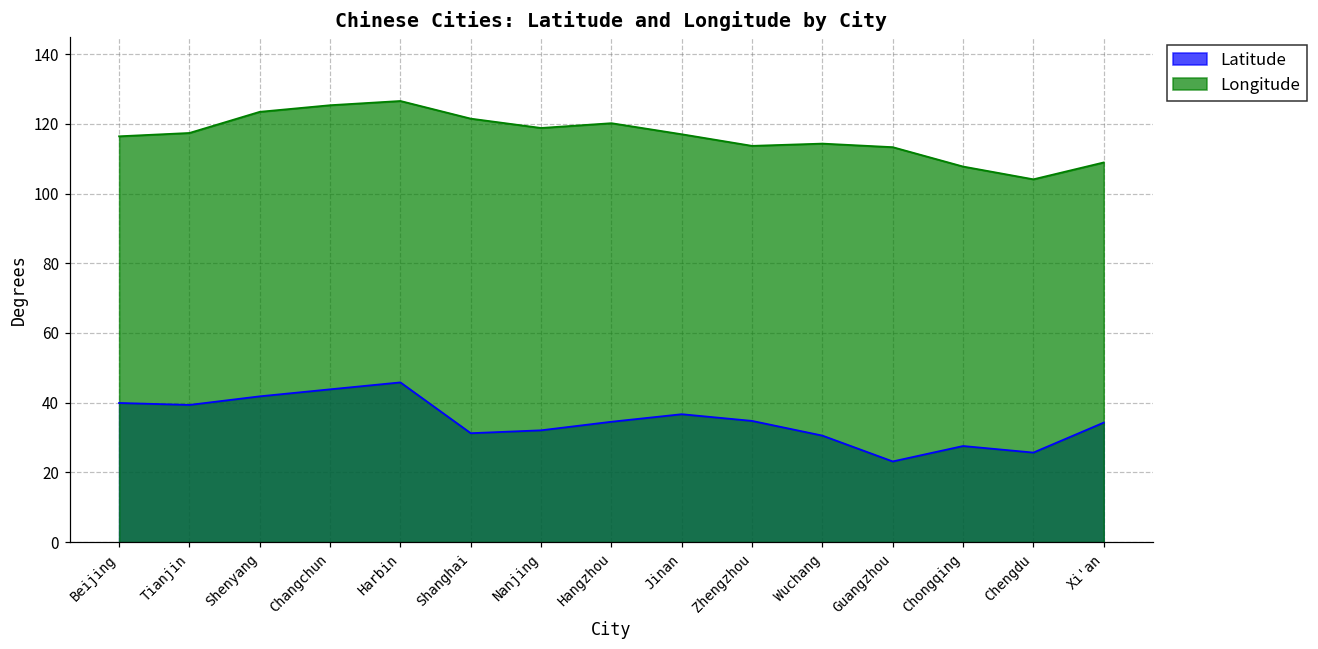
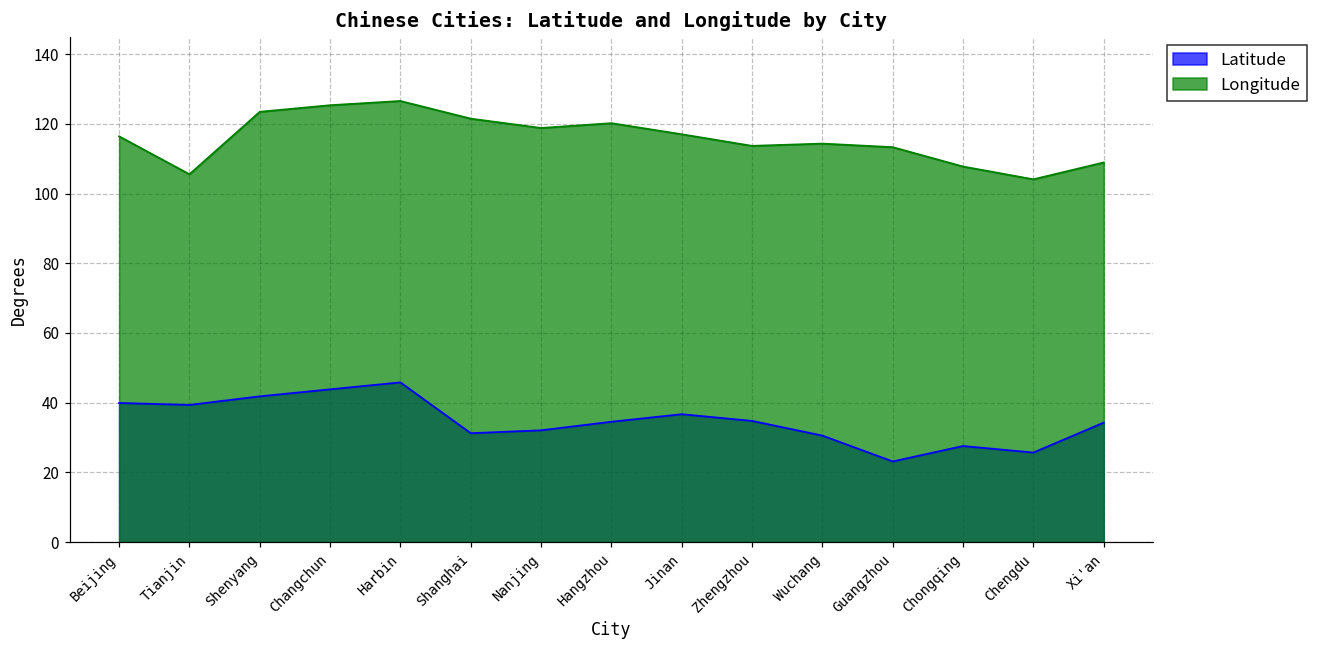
Longitude, Tianjin: 117 -> 106
